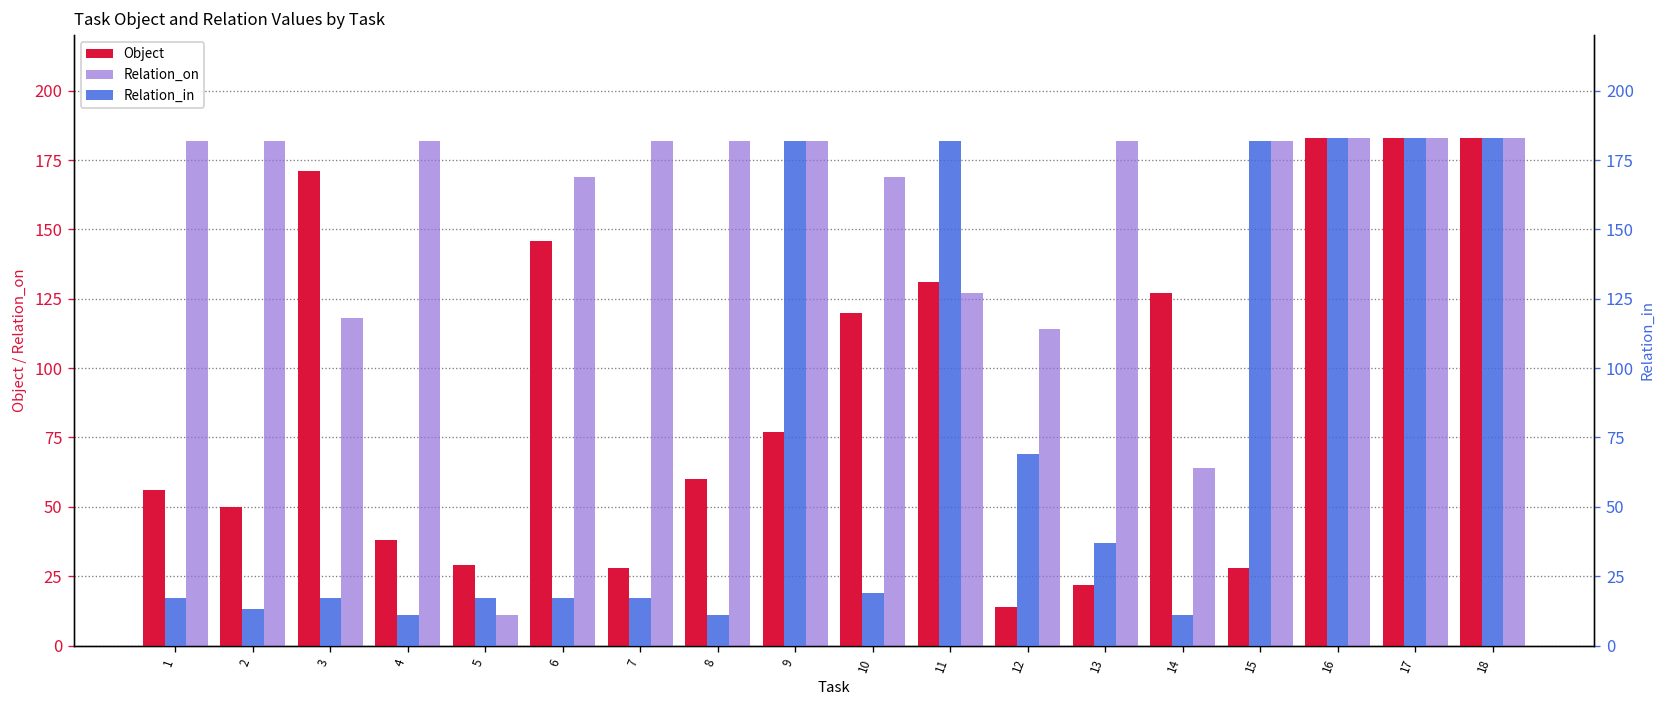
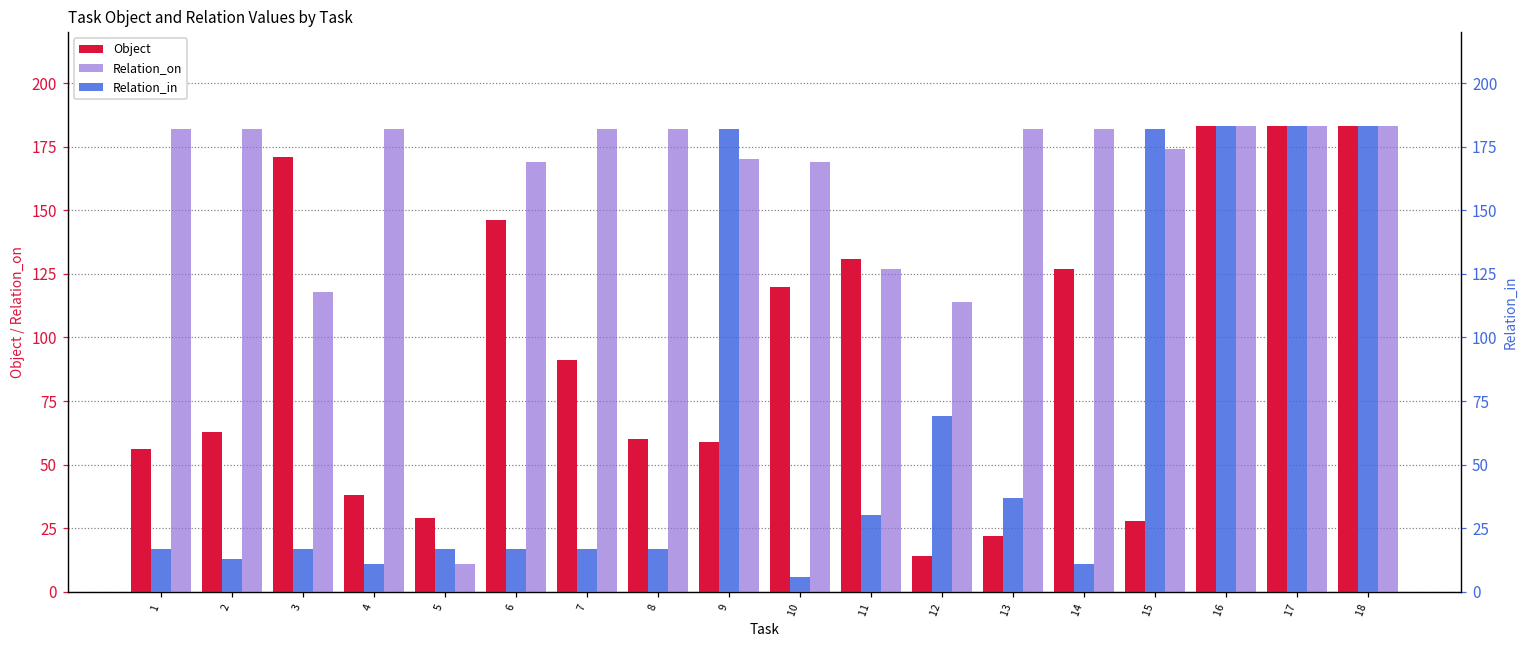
Object, 2: 50 -> 63
Object, 7: 28 -> 91
Object, 9: 77 -> 59
Relation_on, 9: 182 -> 170
Relation_on, 14: 64 -> 182
Relation_on, 15: 182 -> 174
Relation_in, 8: 11 -> 17
Relation_in, 10: 19 -> 6
Relation_in, 11: 182 -> 30
